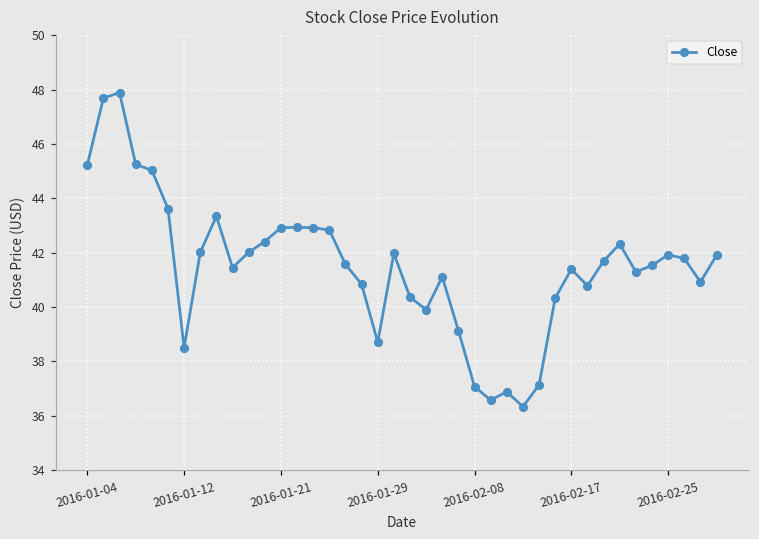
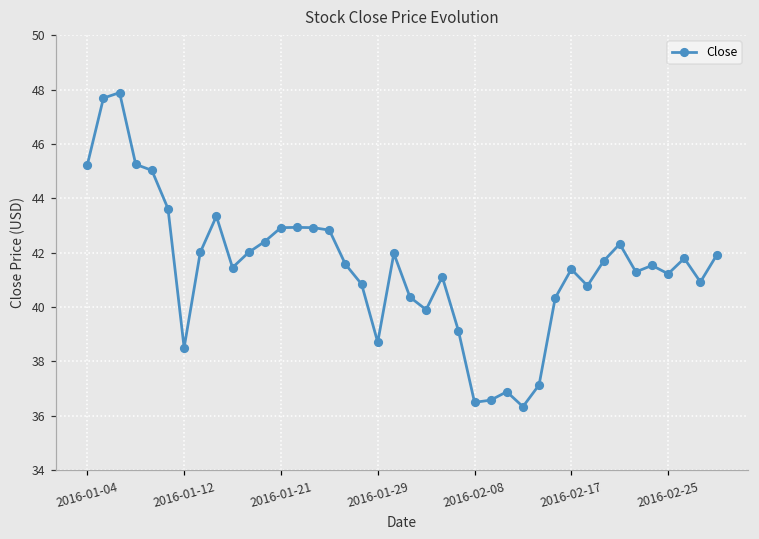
2016-02-08: 37.1 -> 36.5
2016-02-25: 41.9 -> 41.2
